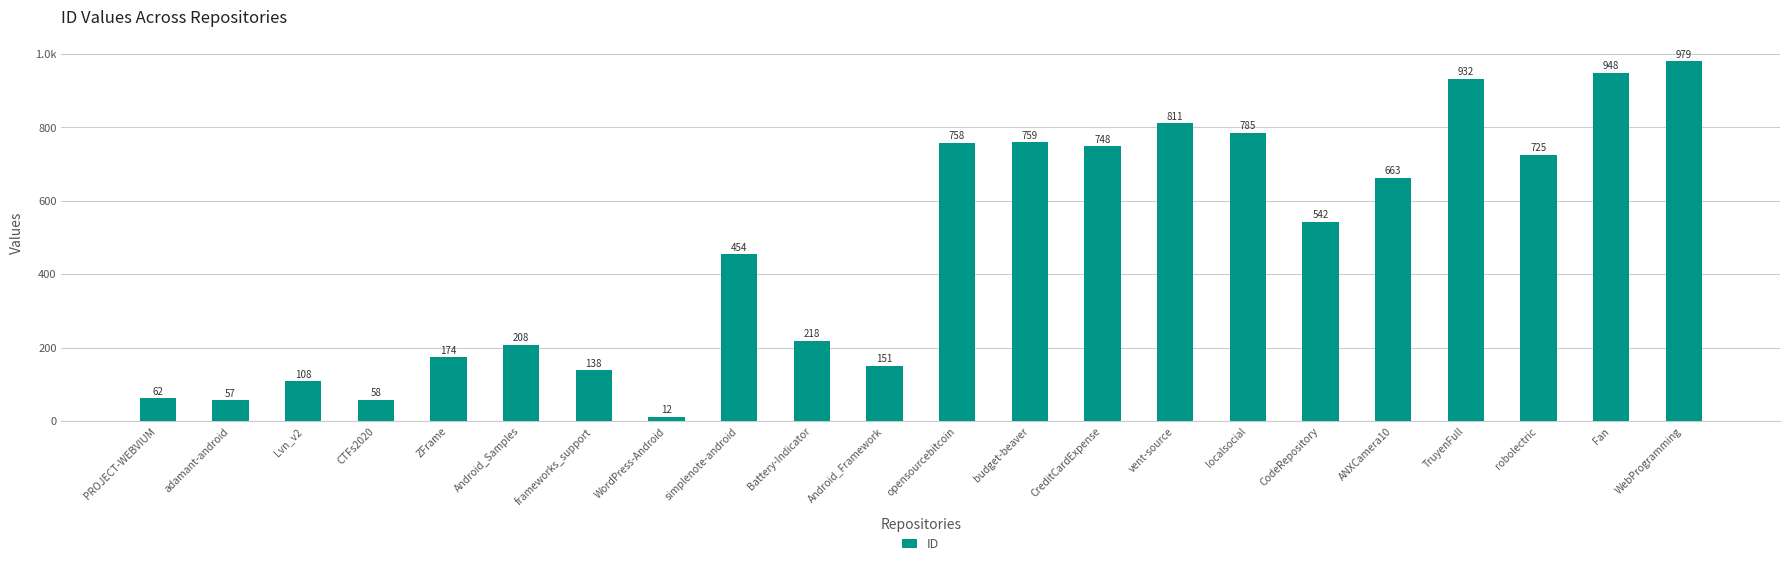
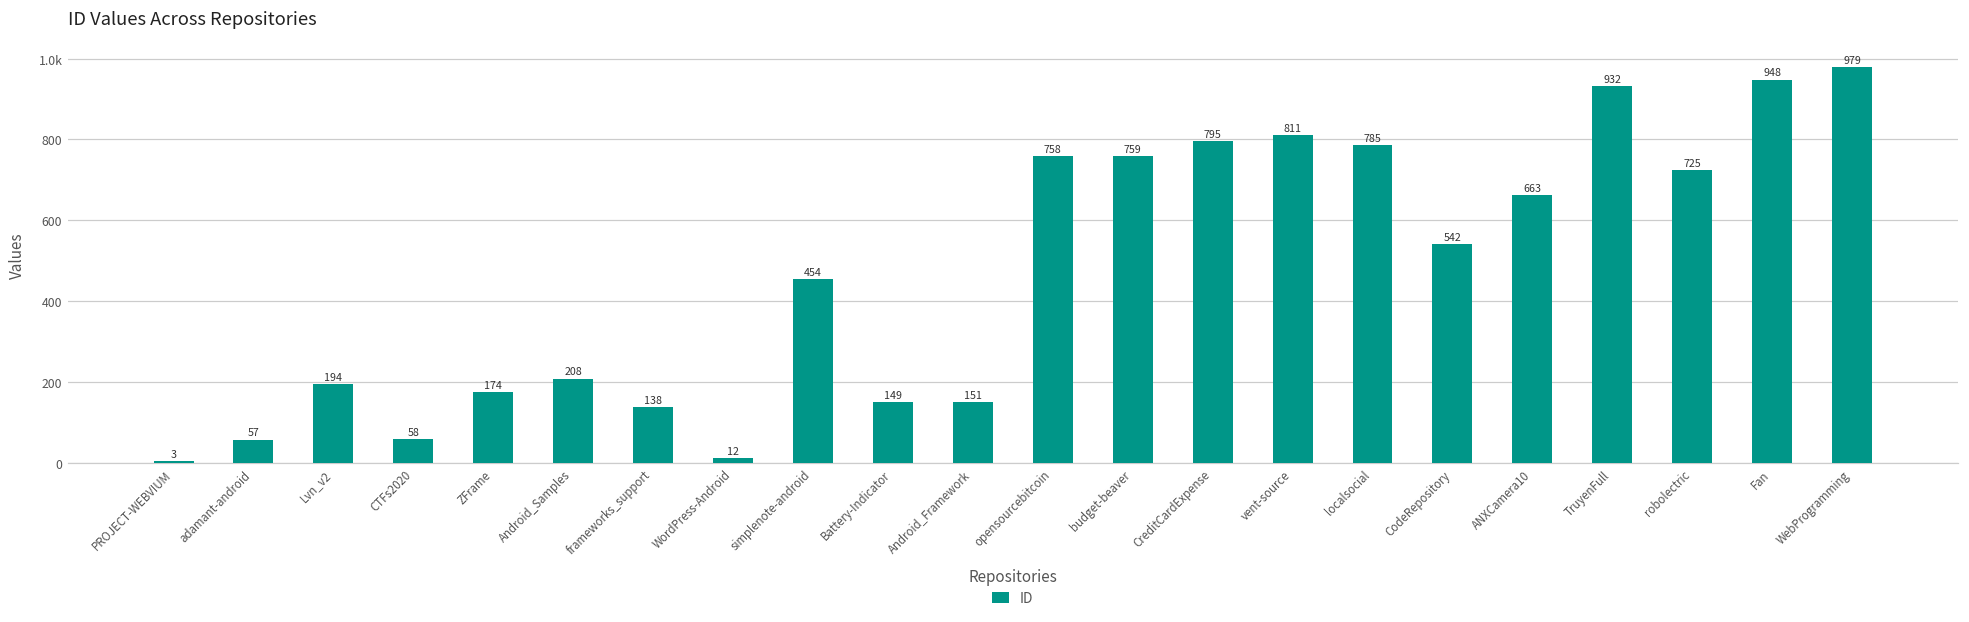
PROJECT-WEBVIUM: 62 -> 3
Lvn_v2: 108 -> 194
Battery-Indicator: 218 -> 149
CreditCardExpense: 748 -> 795
